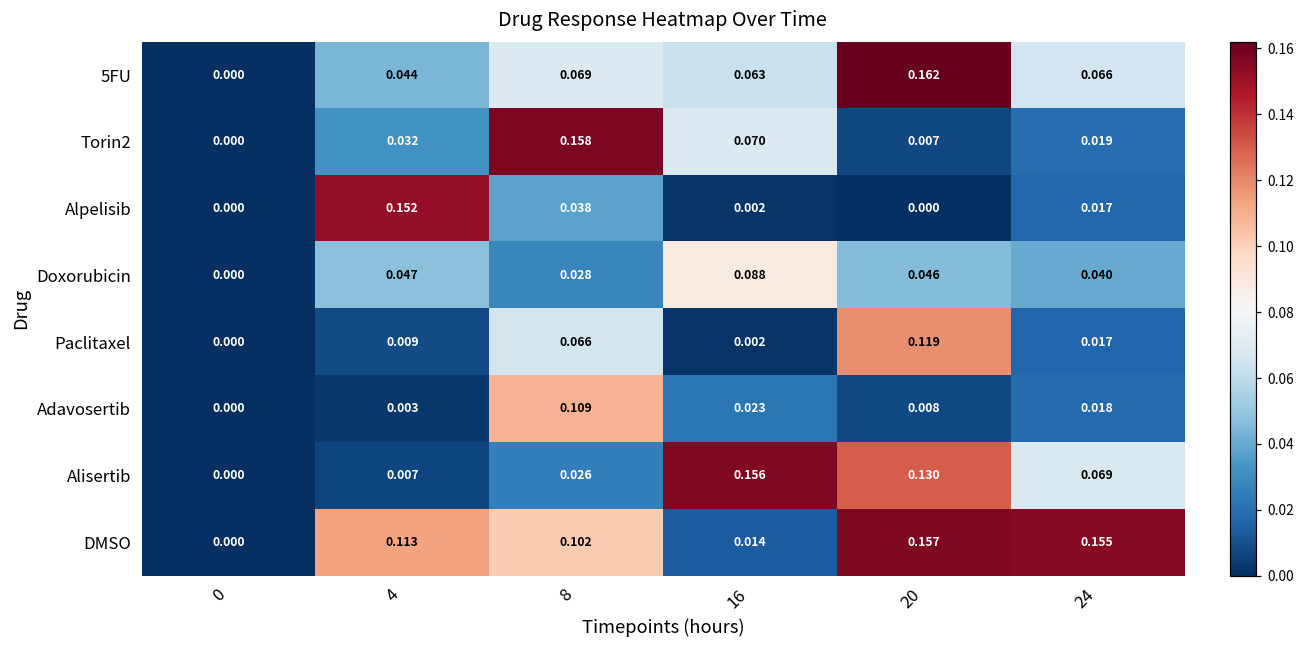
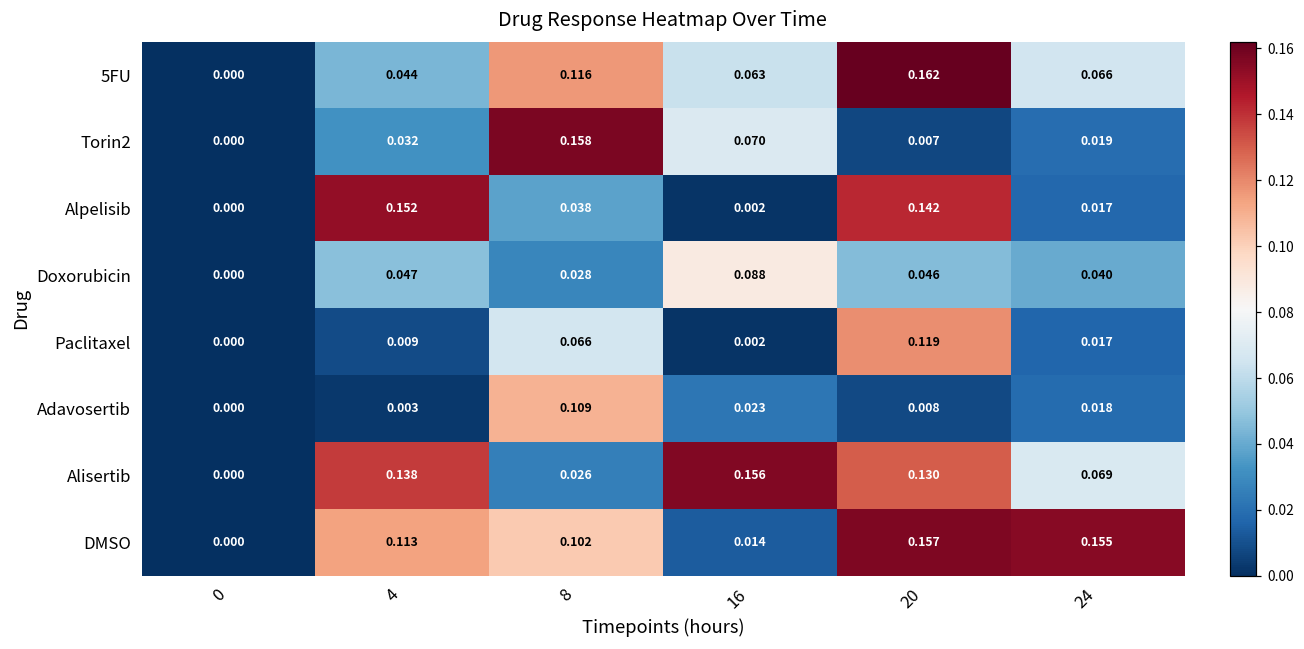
5FU, 8: 0.069 -> 0.116
Alpelisib, 20: 0.000 -> 0.142
Alisertib, 4: 0.007 -> 0.138
